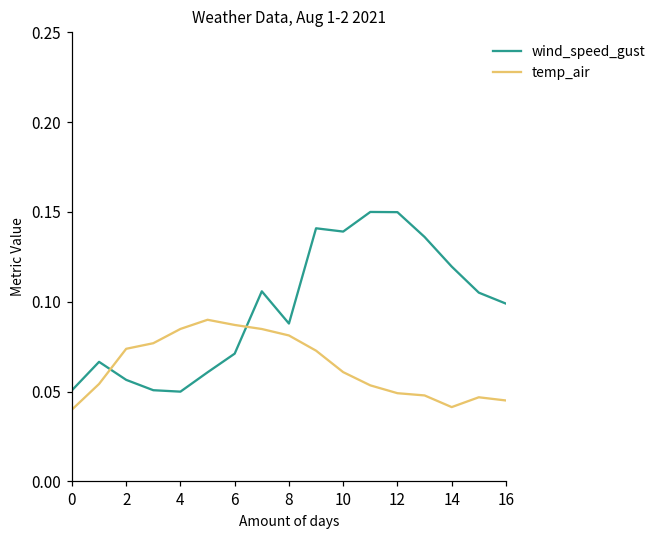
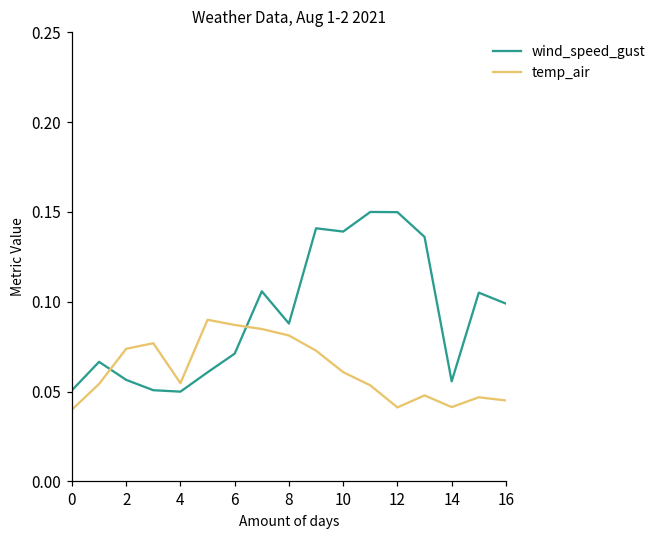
temp_air, 4: 0.085 -> 0.055
temp_air, 12: 0.049 -> 0.041
wind_speed_gust, 14: 0.120 -> 0.056
